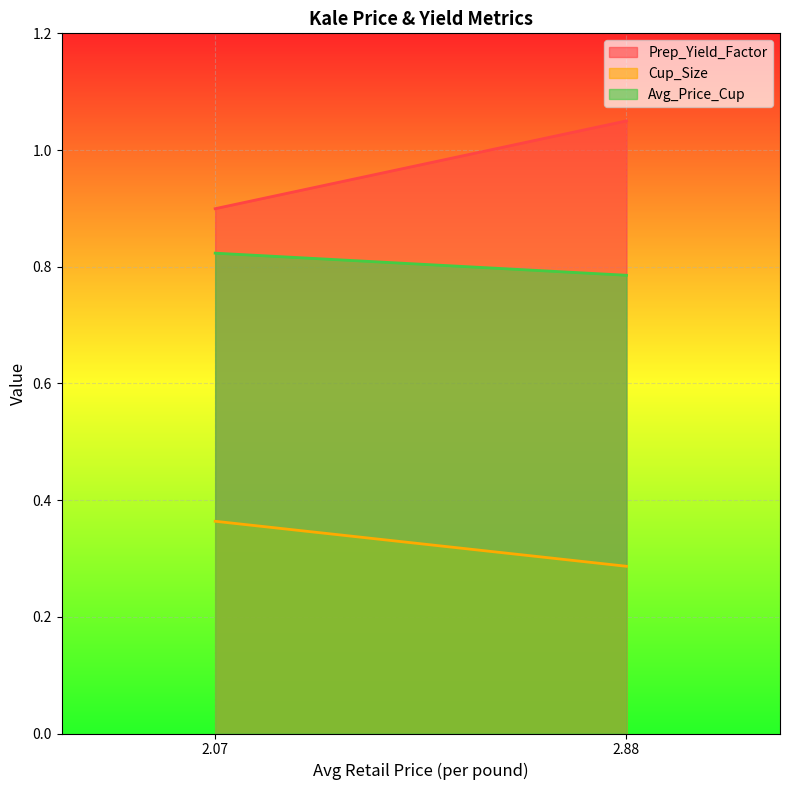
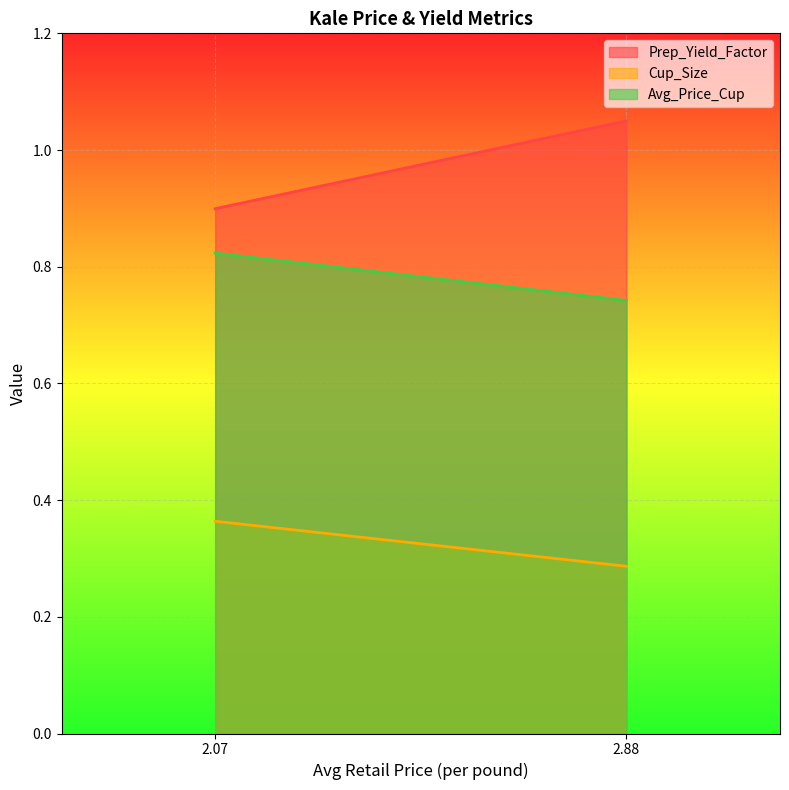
Avg_Price_Cup, 2.88: 0.79 -> 0.74
